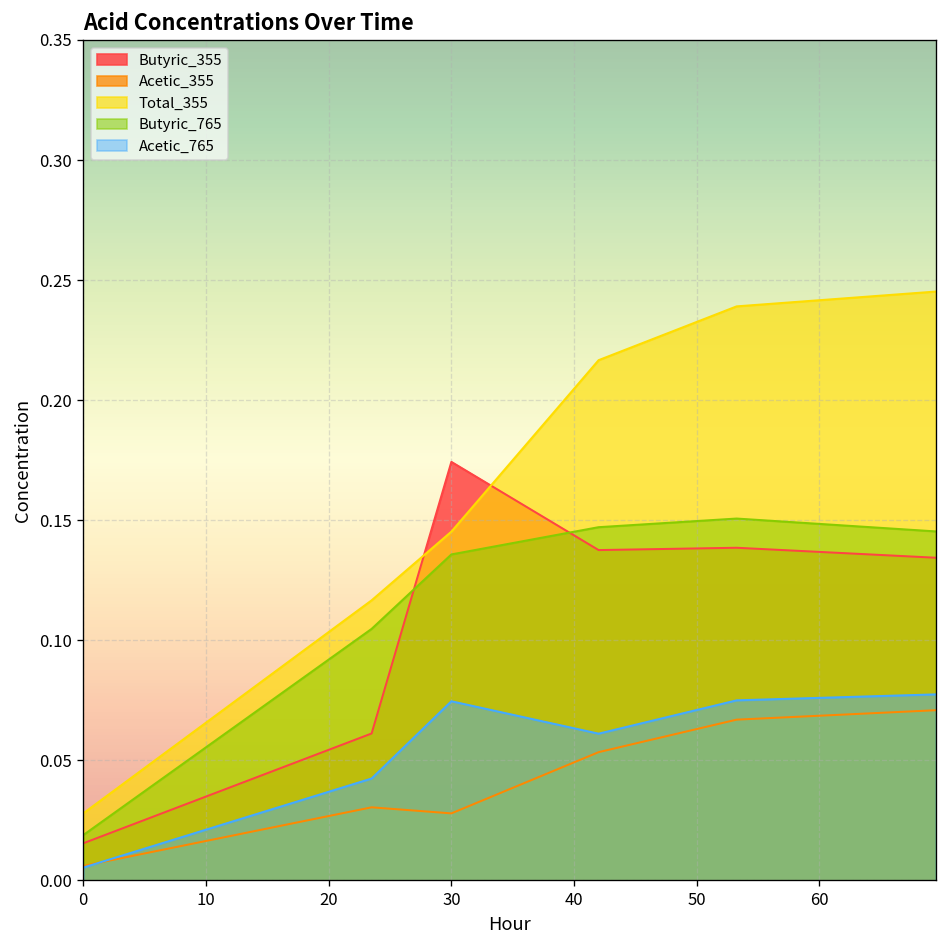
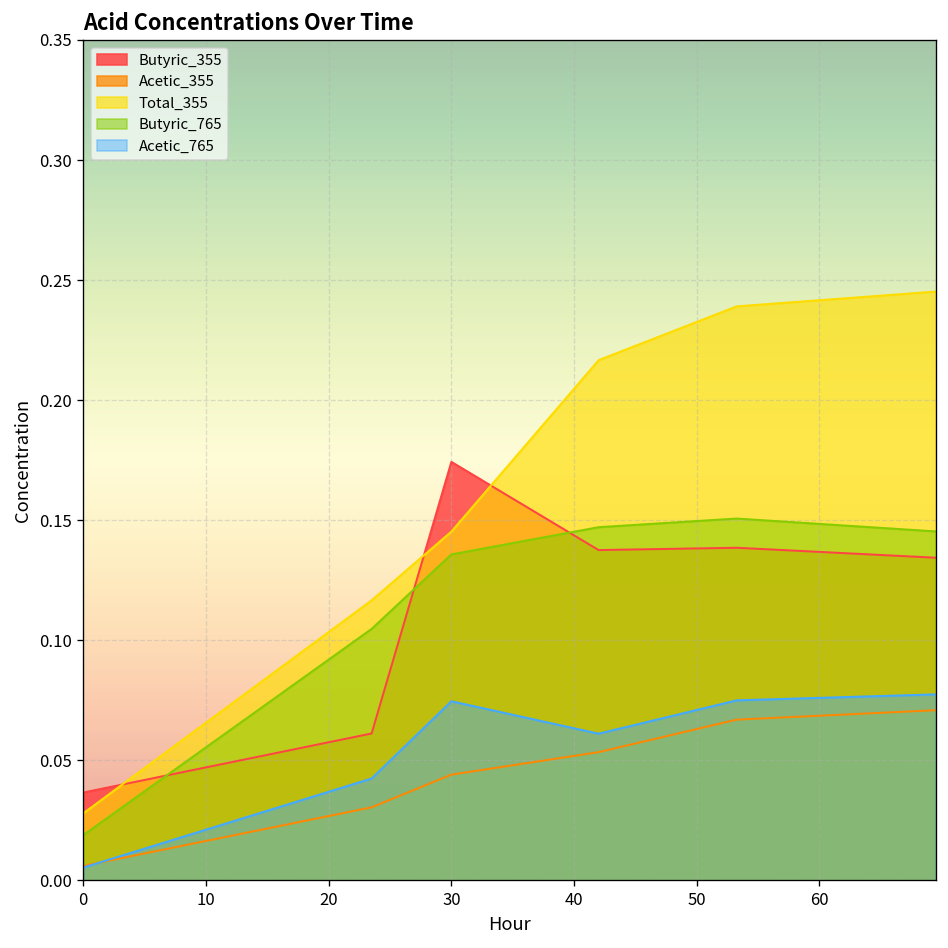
Butyric_355, 0: 0.015 -> 0.037
Acetic_355, 30: 0.028 -> 0.044
